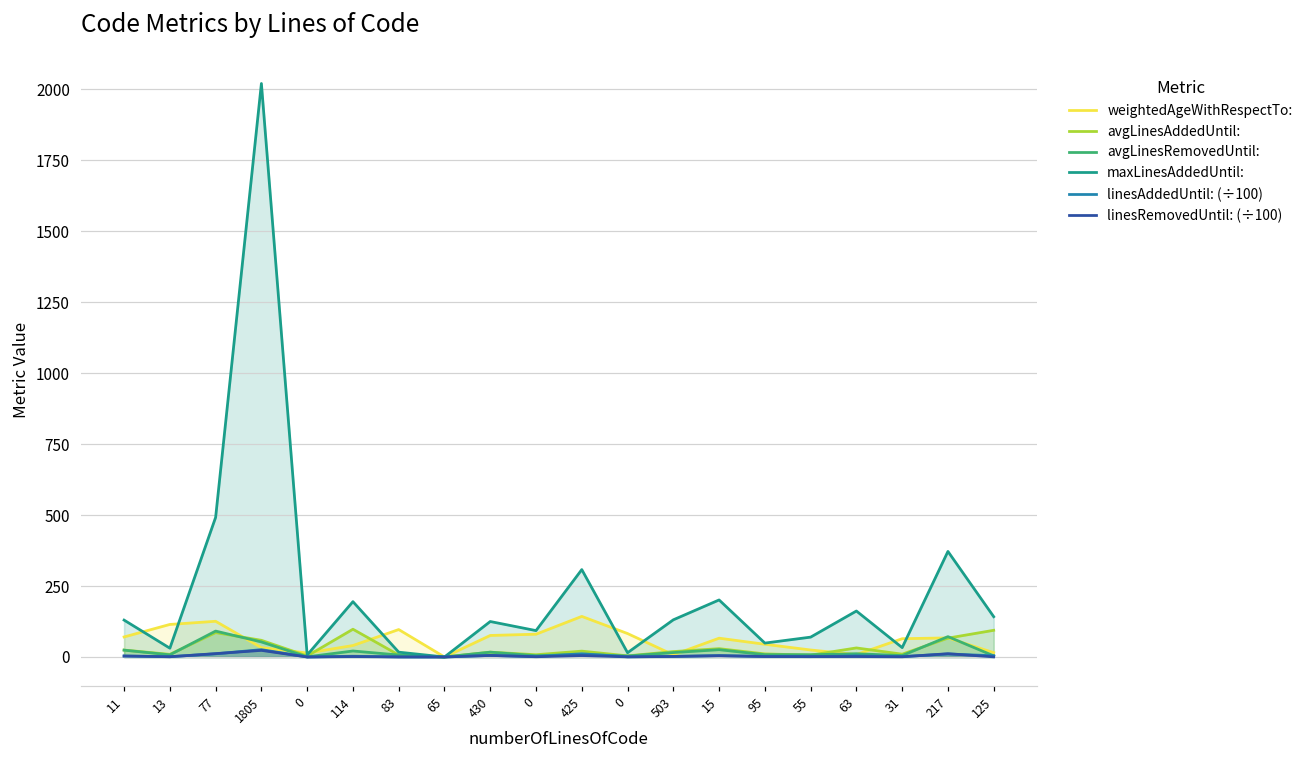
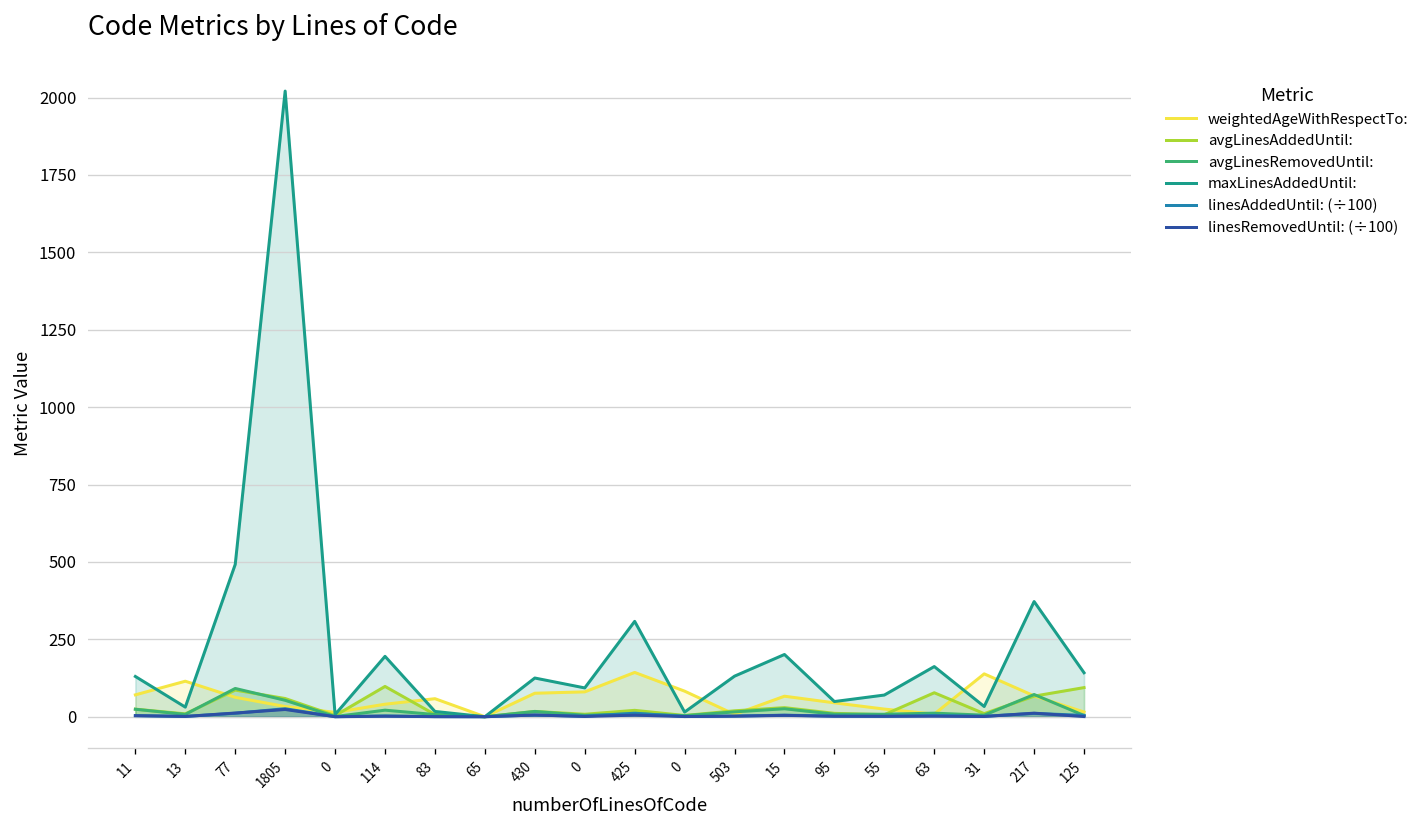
weightedAgeWithRespectTo:, 77: 130 -> 60
weightedAgeWithRespectTo:, 83: 100 -> 60
avgLinesAddedUntil:, 63: 30 -> 80
weightedAgeWithRespectTo:, 31: 60 -> 140
